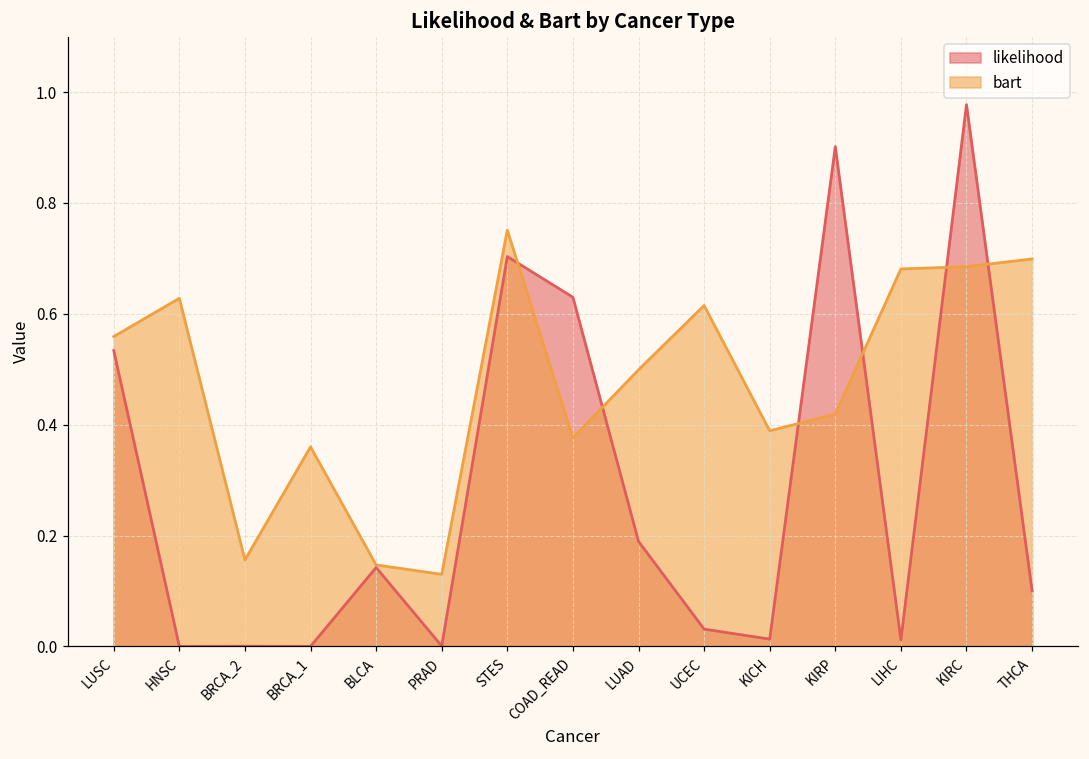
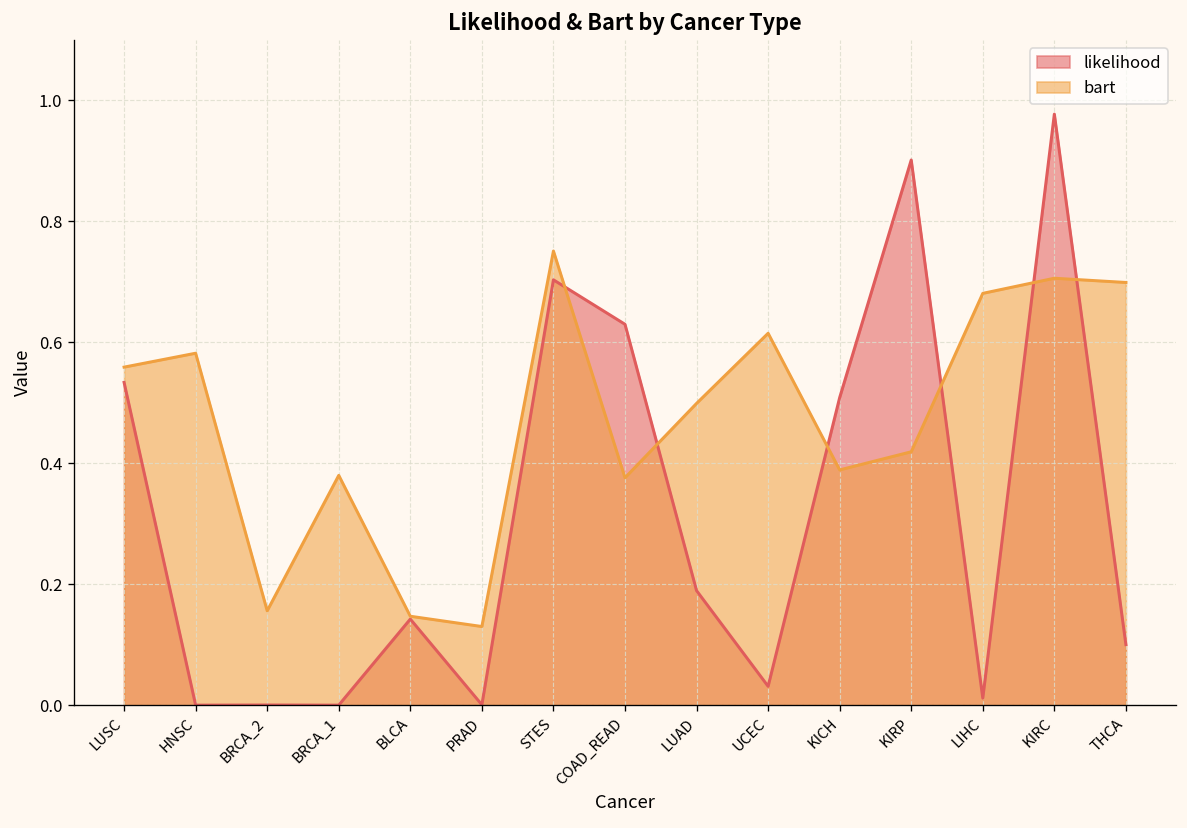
bart, HNSC: 0.63 -> 0.58
bart, BRCA_1: 0.36 -> 0.38
likelihood, KICH: 0.01 -> 0.51
bart, KIRC: 0.69 -> 0.71
